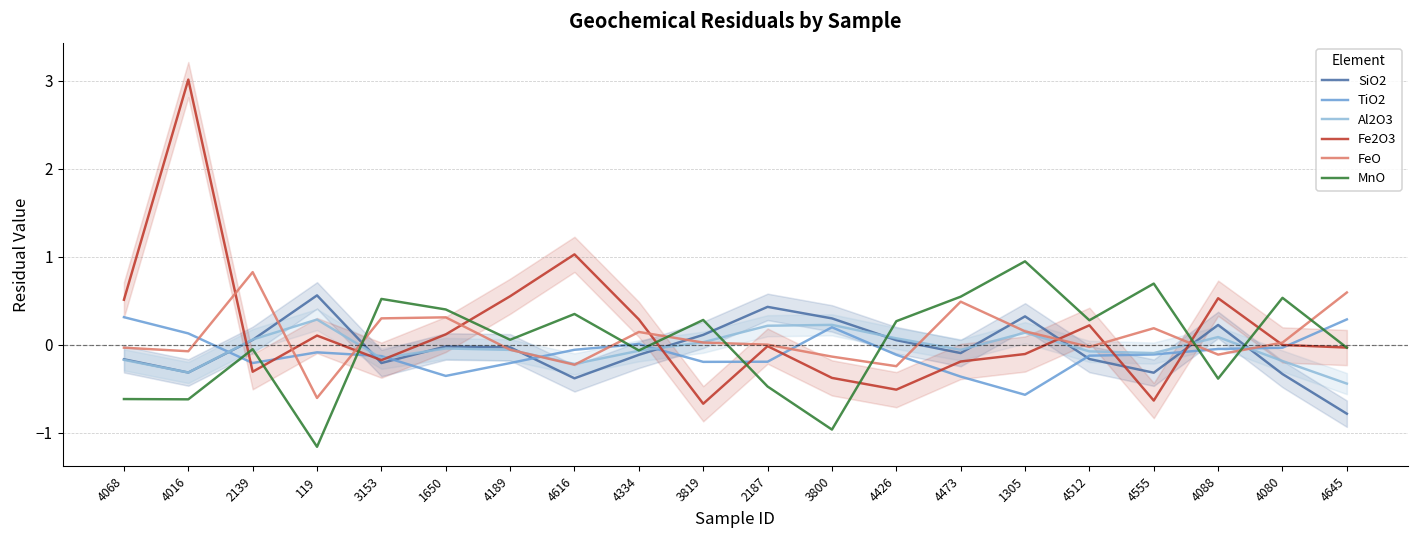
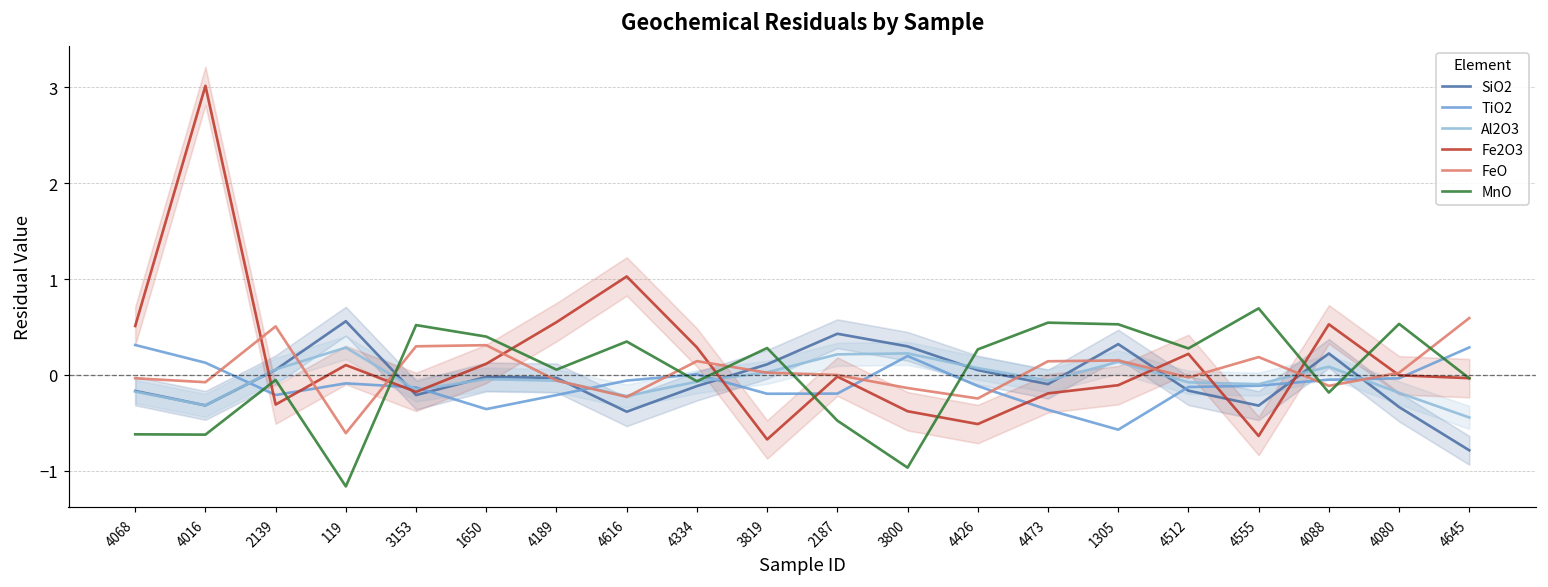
FeO, 2139: 0.8 -> 0.5
FeO, 4473: 0.5 -> 0.1
MnO, 1305: 0.9 -> 0.5
MnO, 4088: -0.4 -> -0.2
